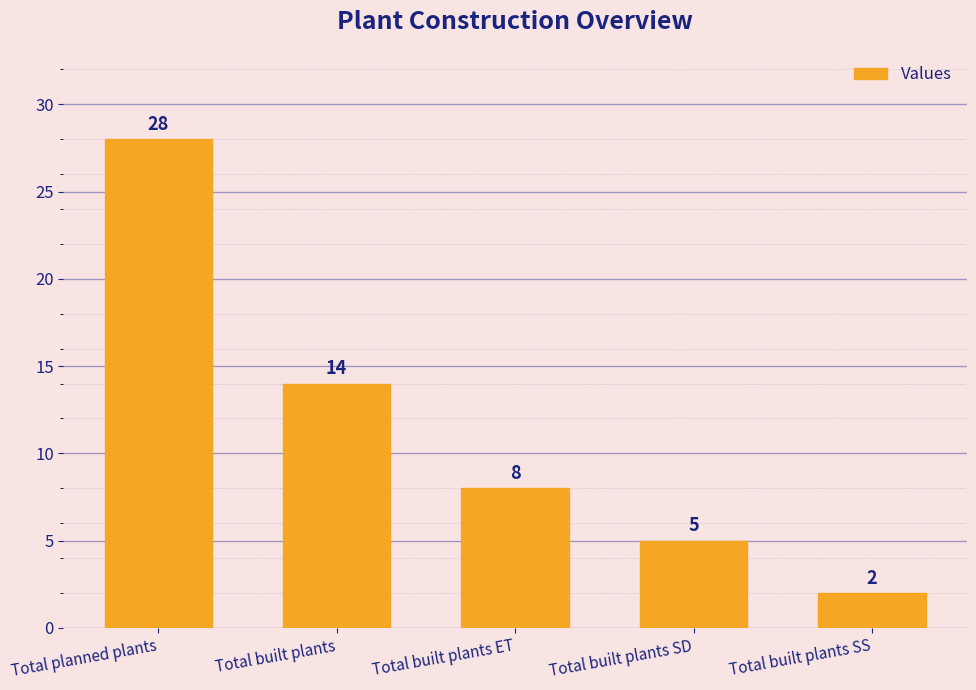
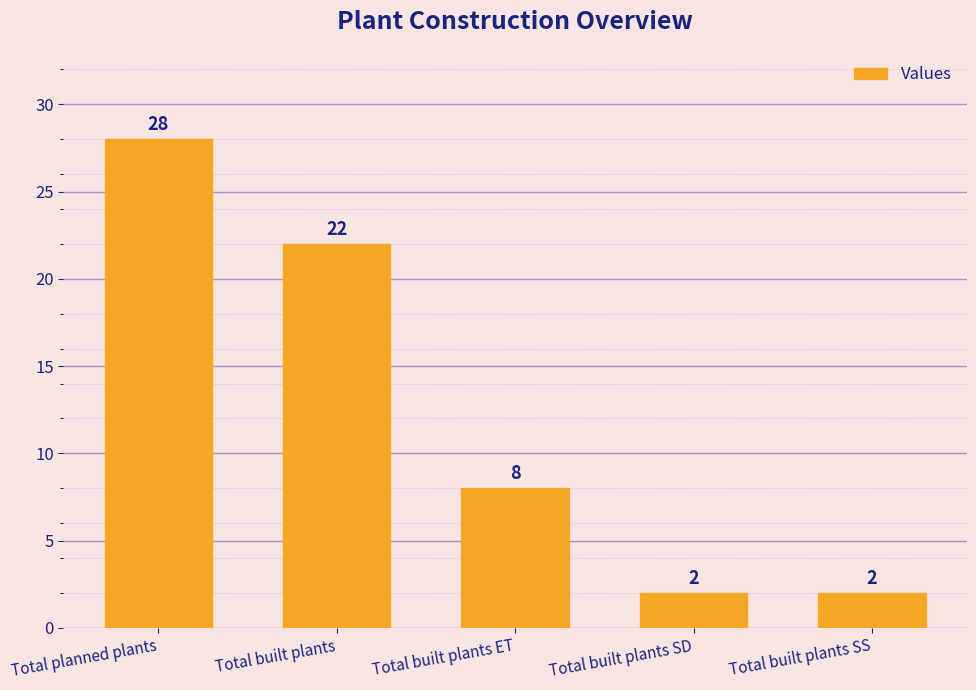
Total built plants: 14 -> 22
Total built plants SD: 5 -> 2
